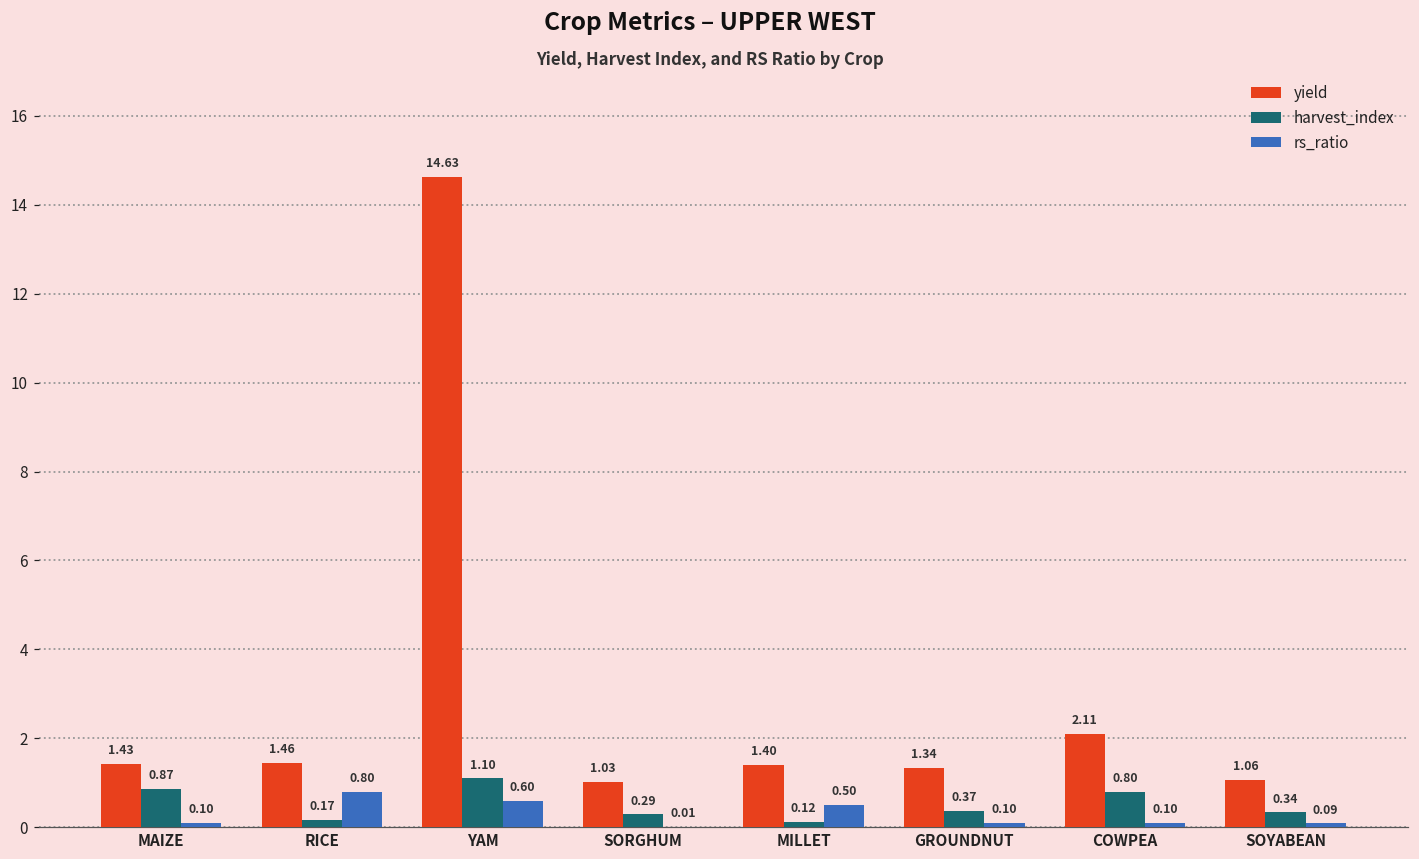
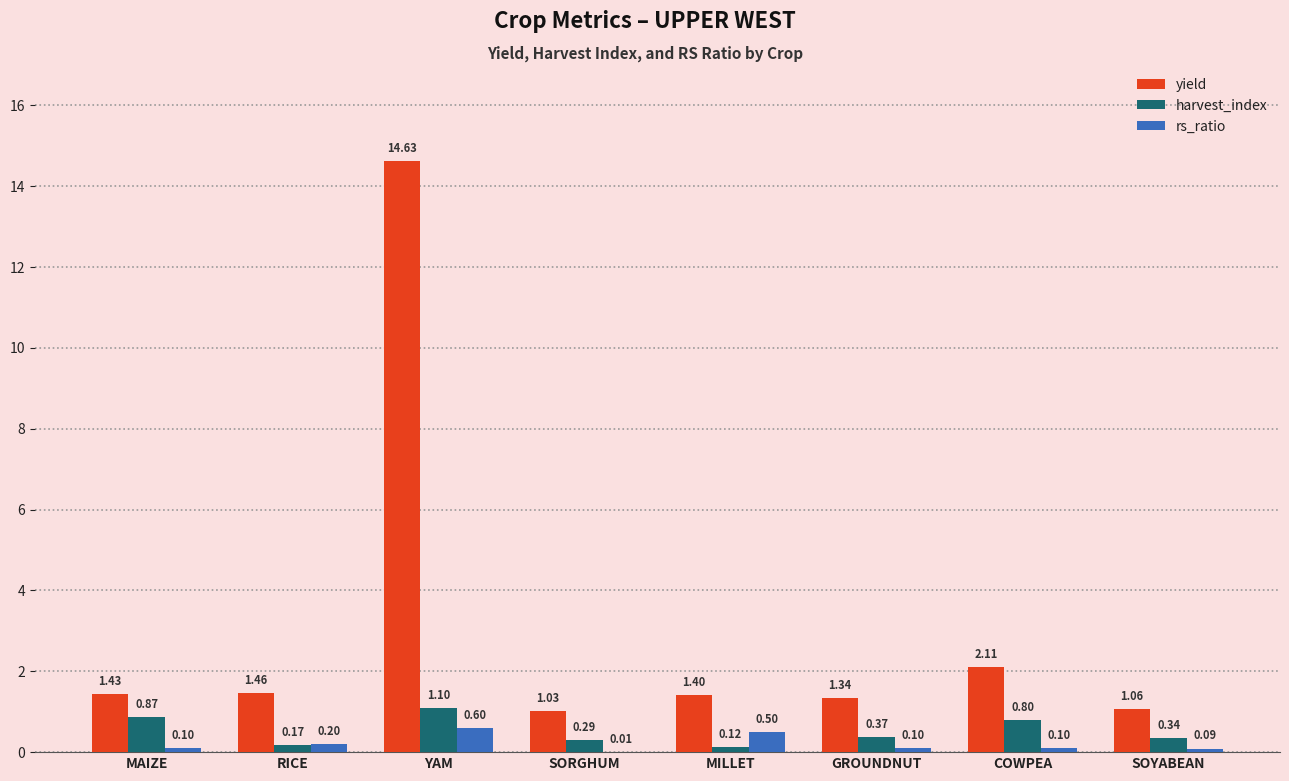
rs_ratio, RICE: 0.80 -> 0.20
